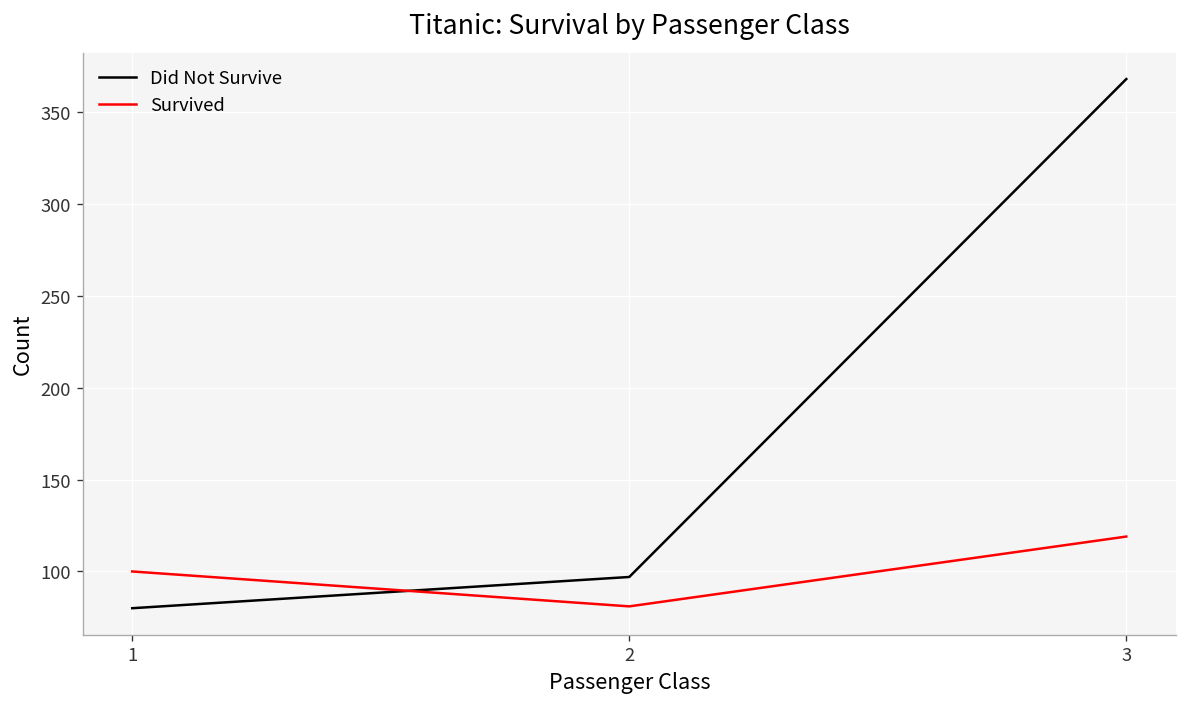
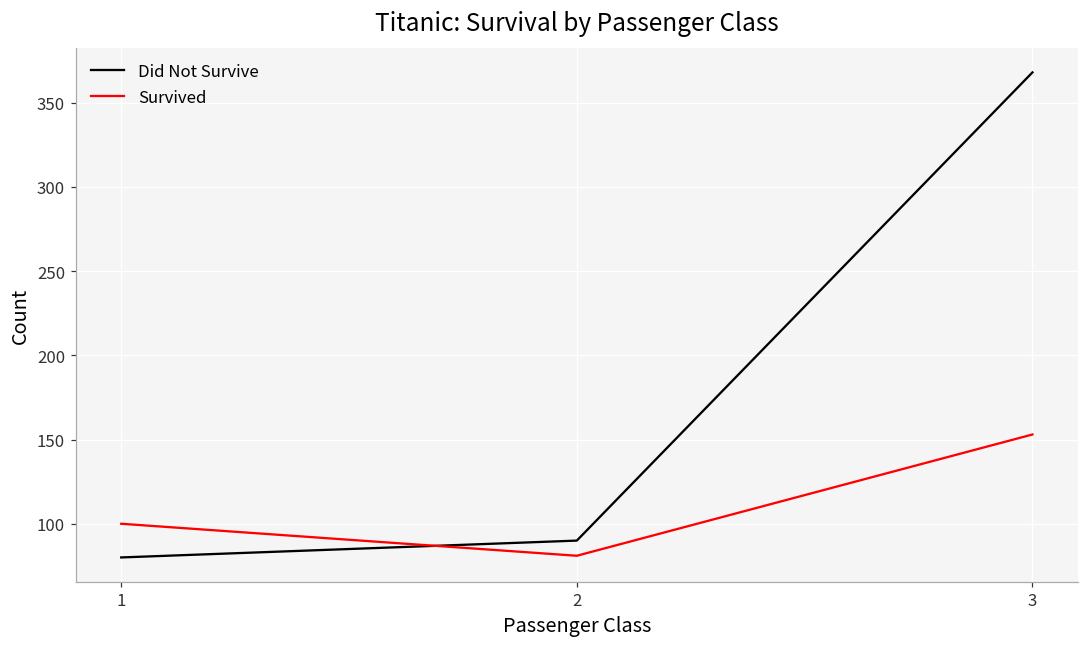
Did Not Survive, 2: 97 -> 90
Survived, 3: 119 -> 153
